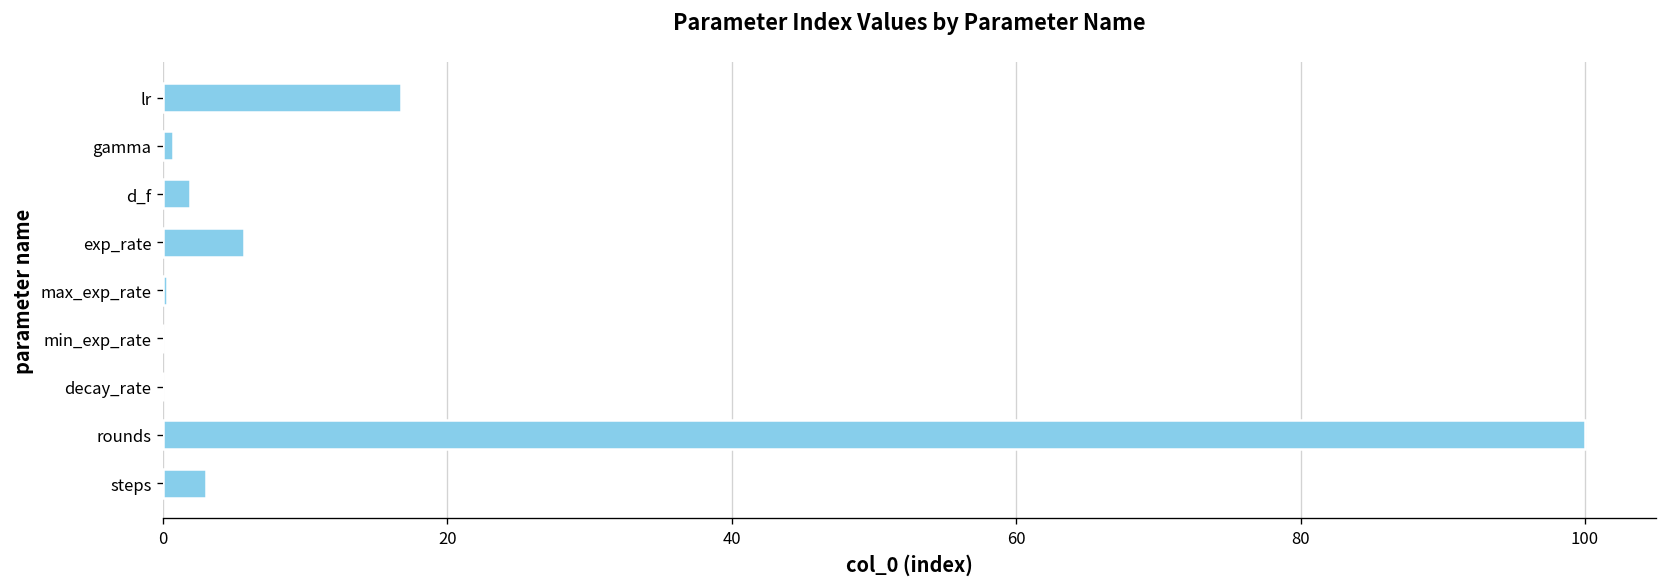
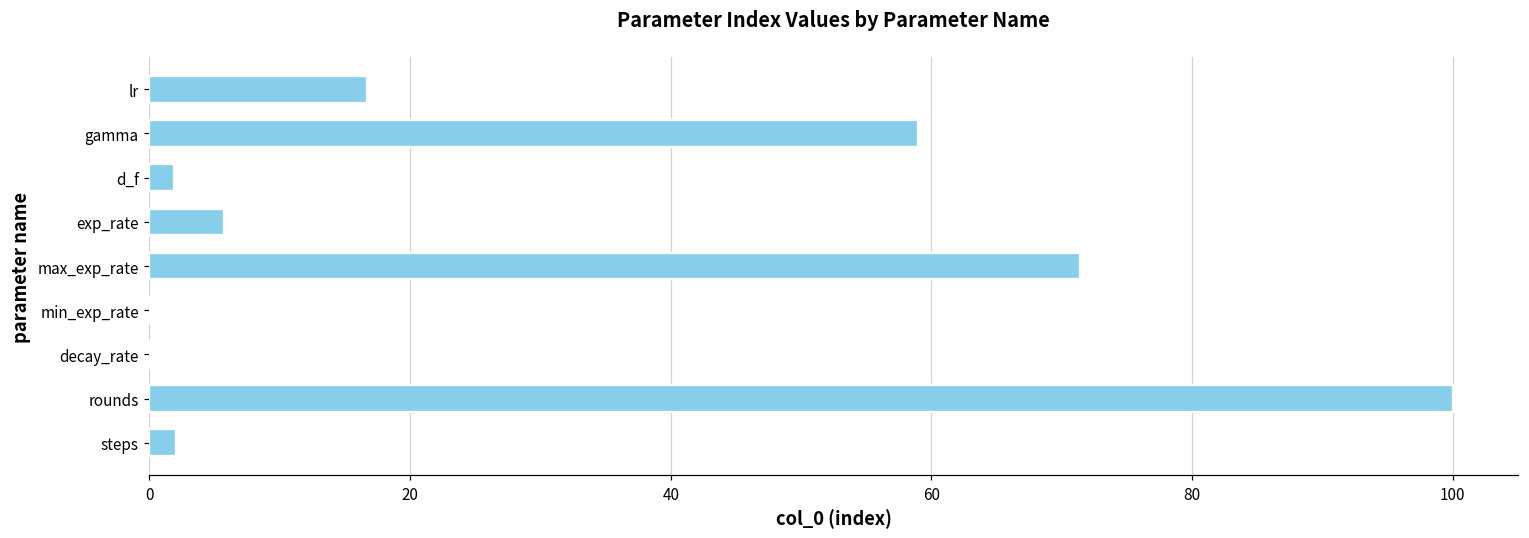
gamma: 0.7 -> 59.0
max_exp_rate: 0.3 -> 71.4
steps: 3 -> 2
